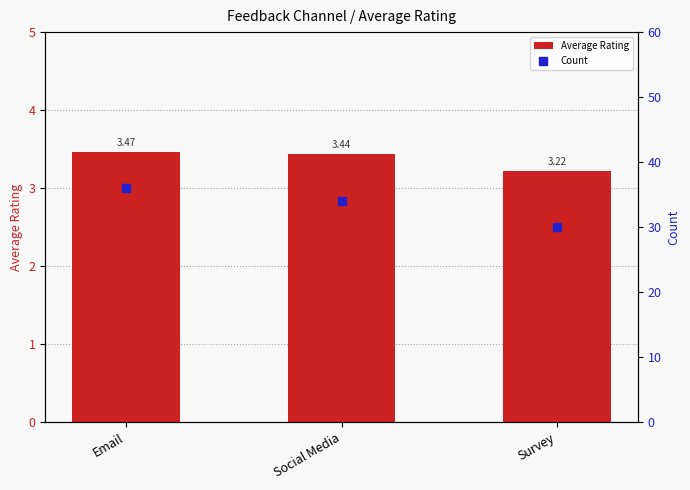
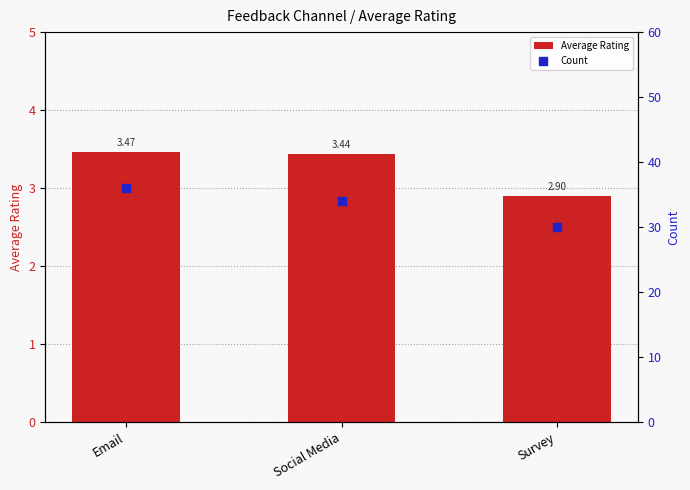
Average Rating, Survey: 3.22 -> 2.90
